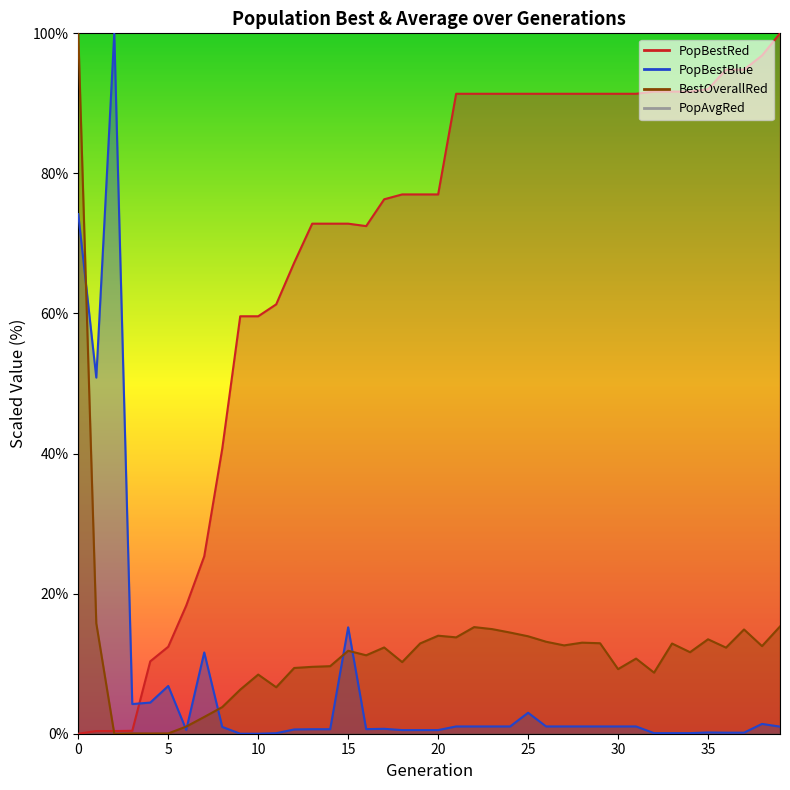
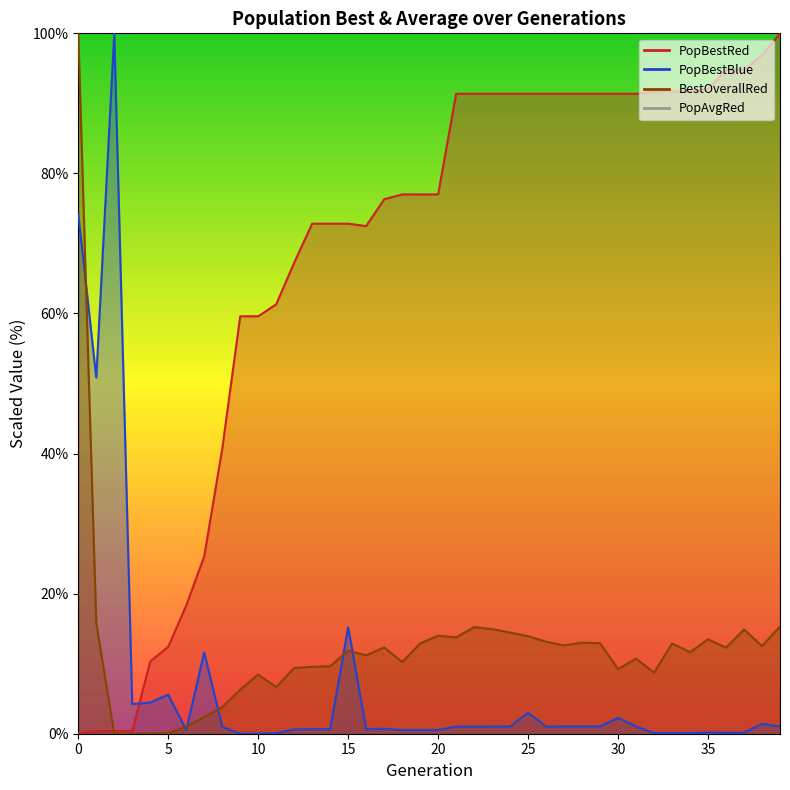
PopBestBlue, 5: 7% -> 6%
PopBestBlue, 30: 1% -> 2%
